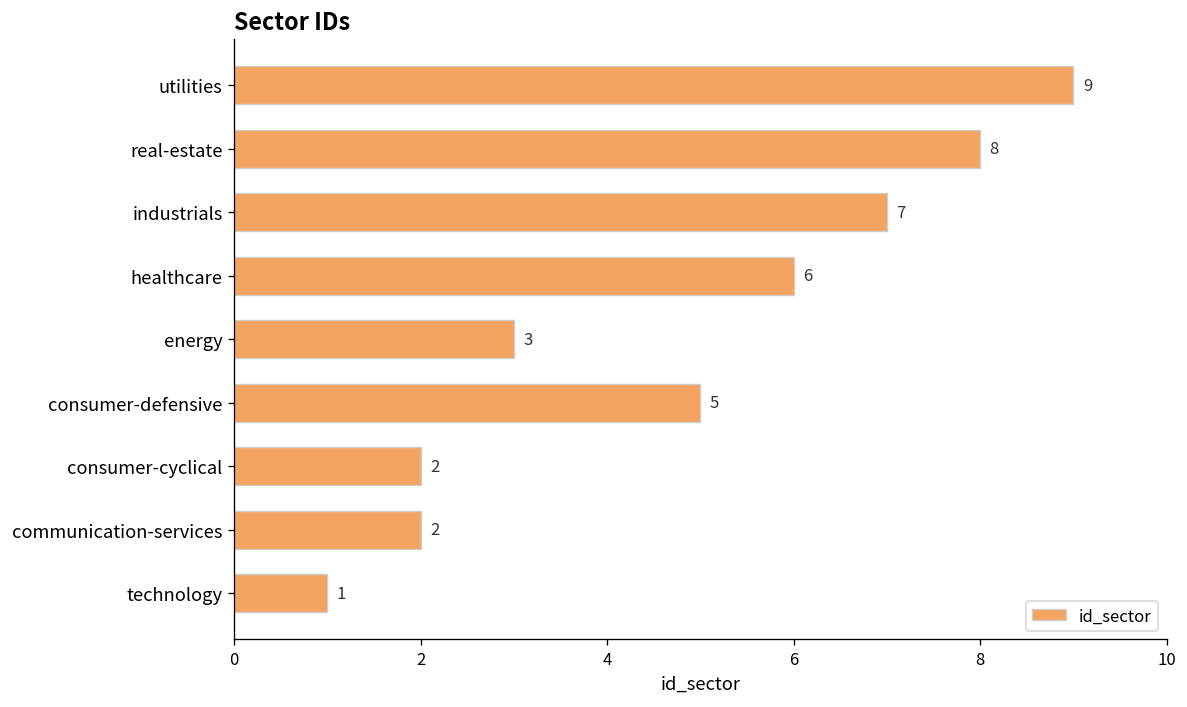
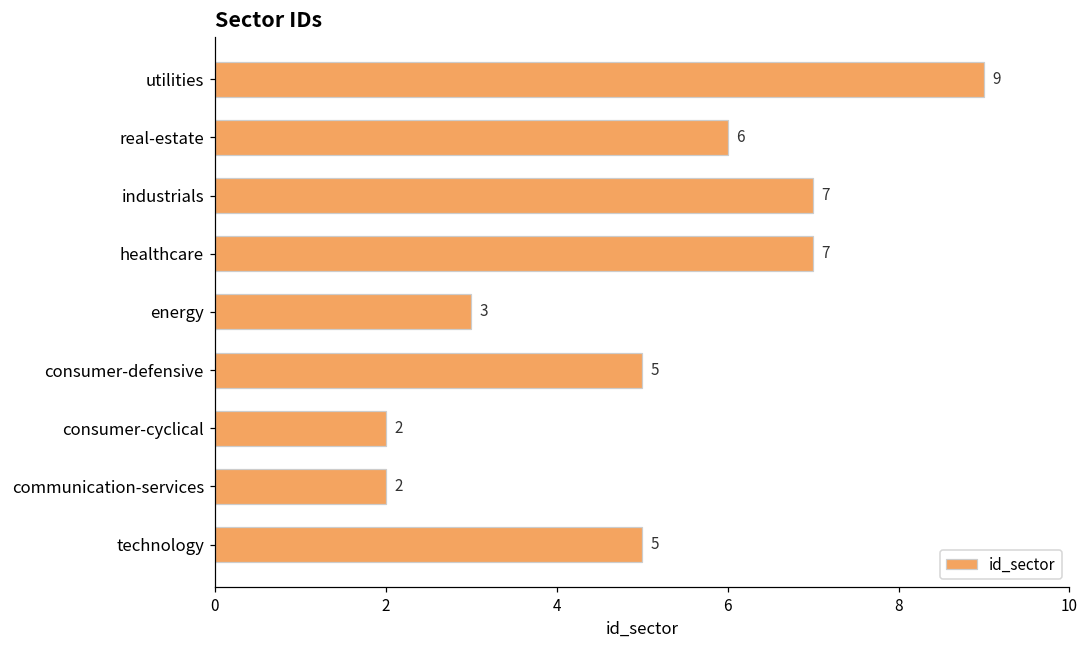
real-estate: 8 -> 6
healthcare: 6 -> 7
technology: 1 -> 5
